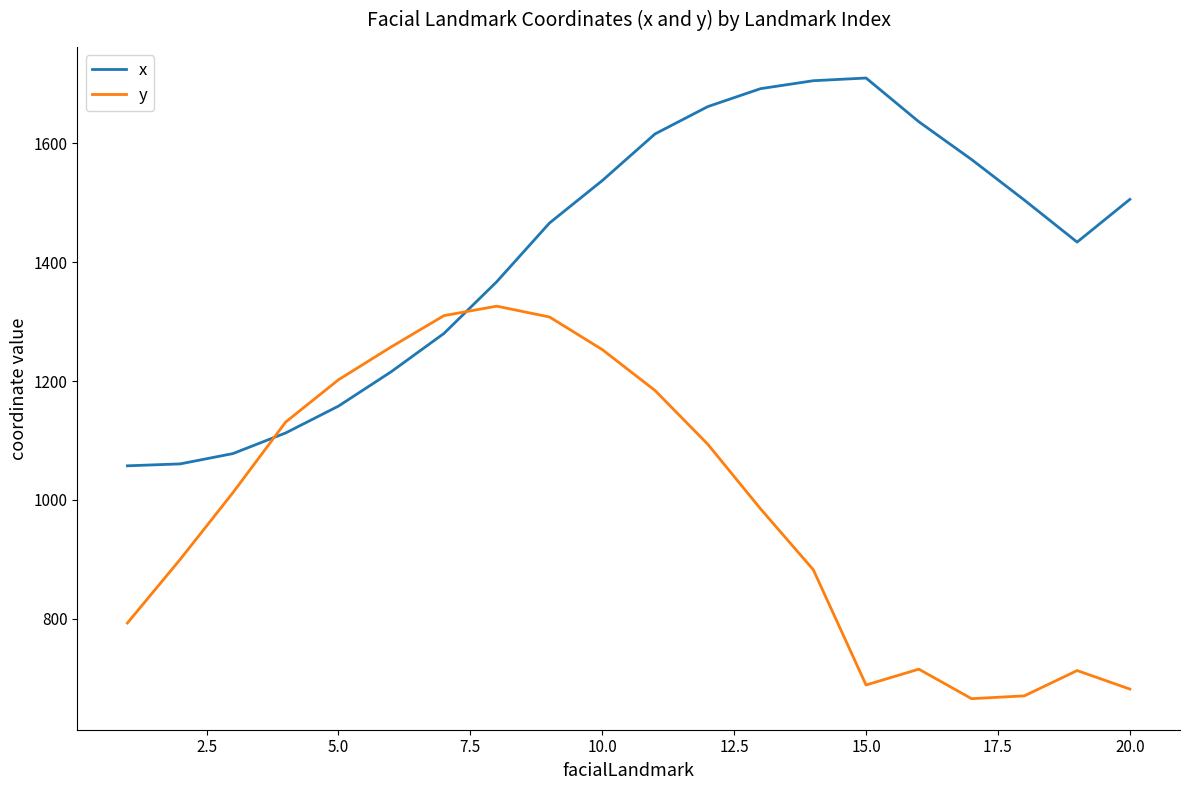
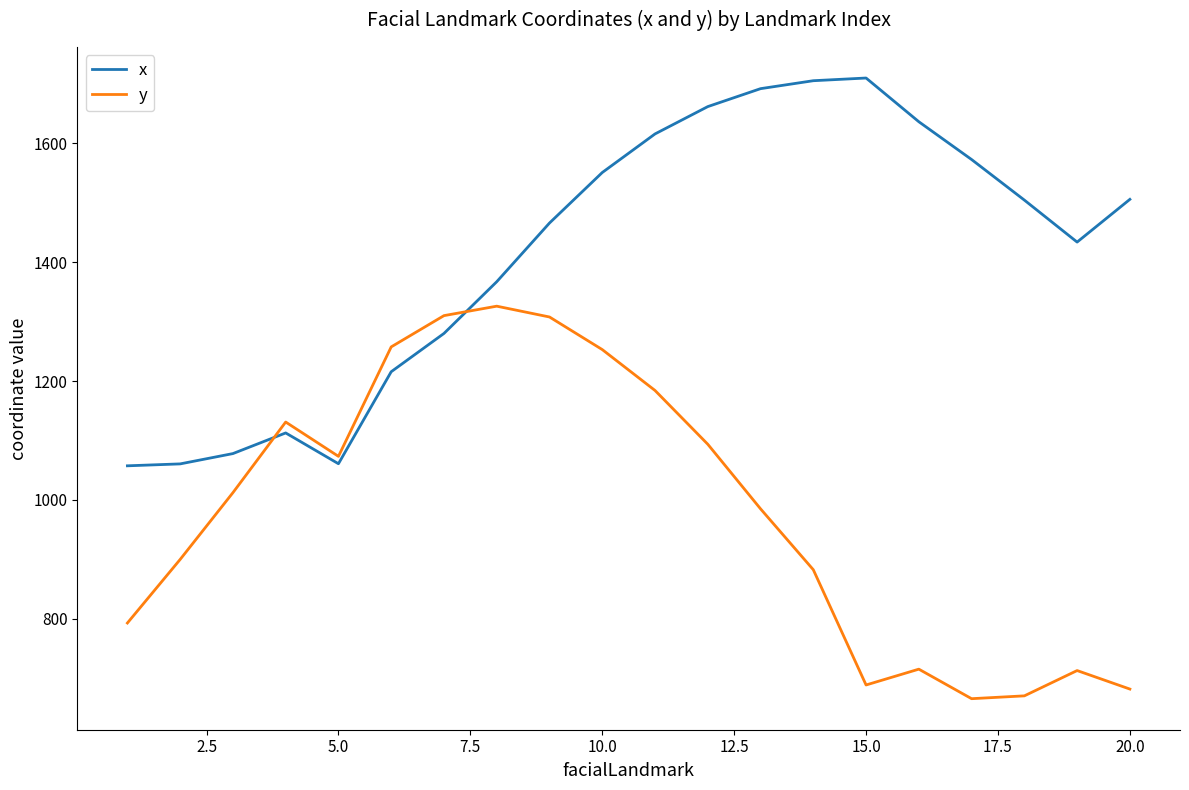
x, 5.0: 1160 -> 1060
y, 5.0: 1200 -> 1070
x, 10.0: 1540 -> 1550
